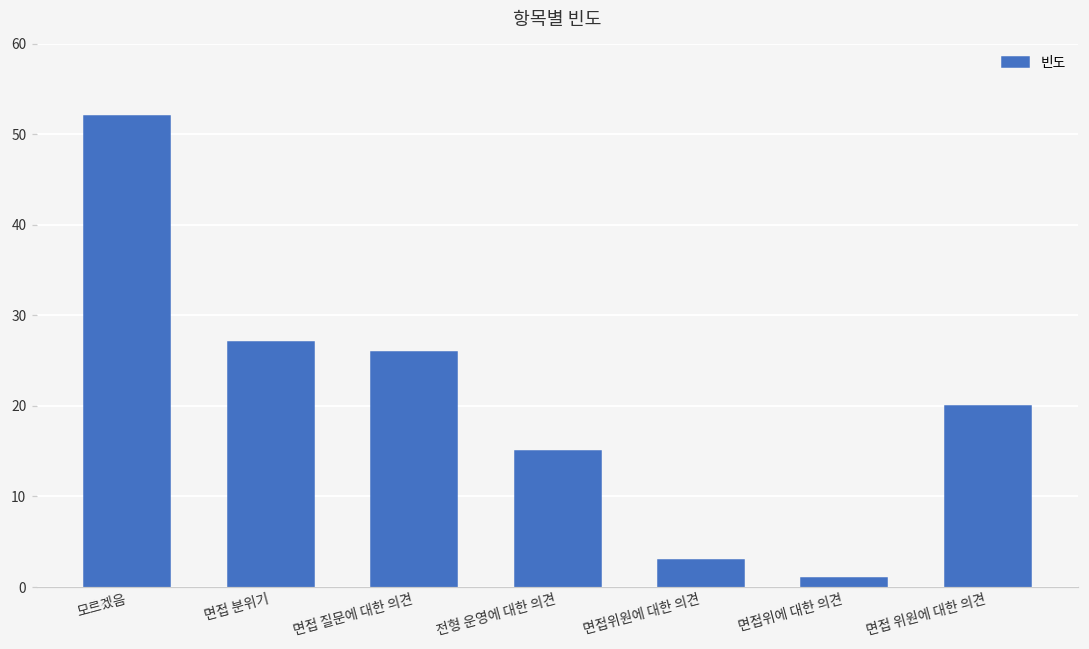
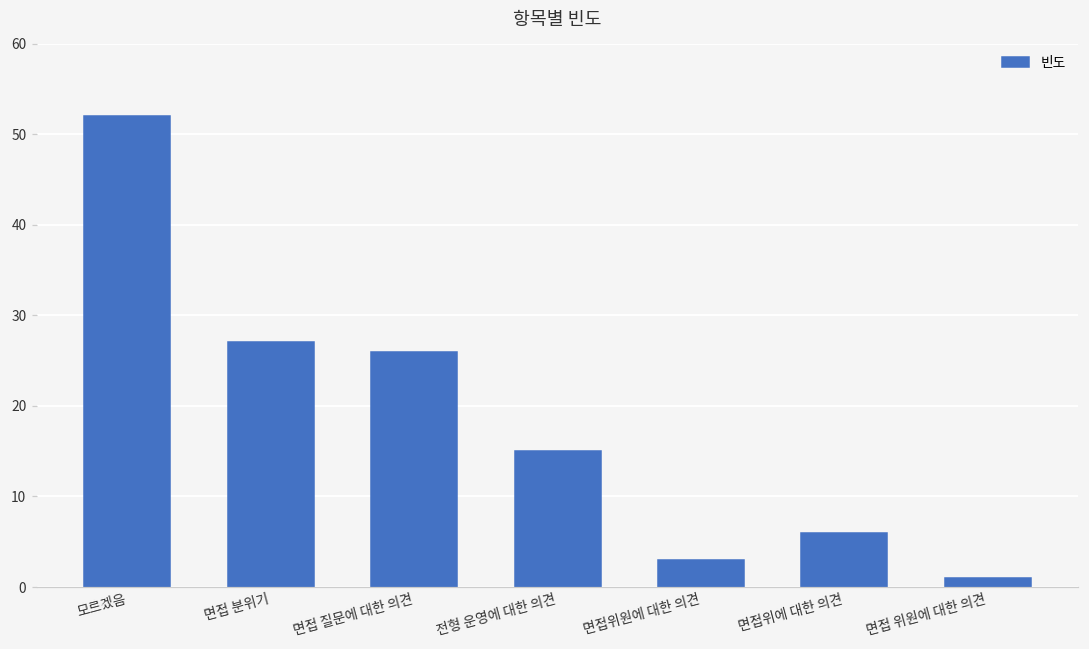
면접위에 대한 의견: 1 -> 6
면접 위원에 대한 의견: 20 -> 1
